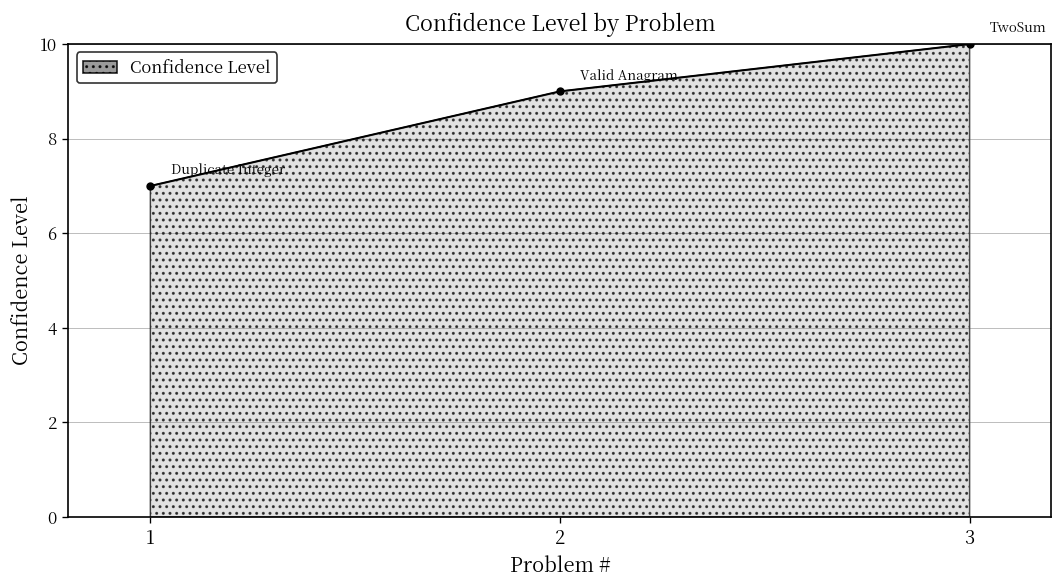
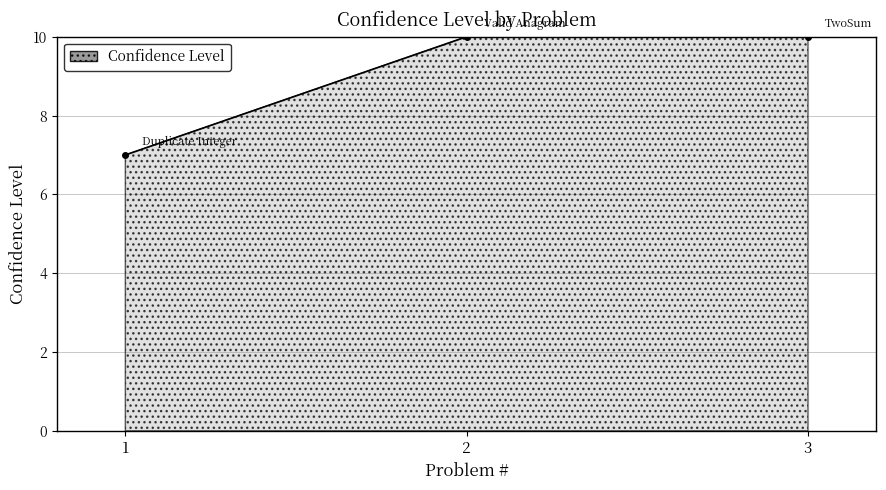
2: 9 -> 10
